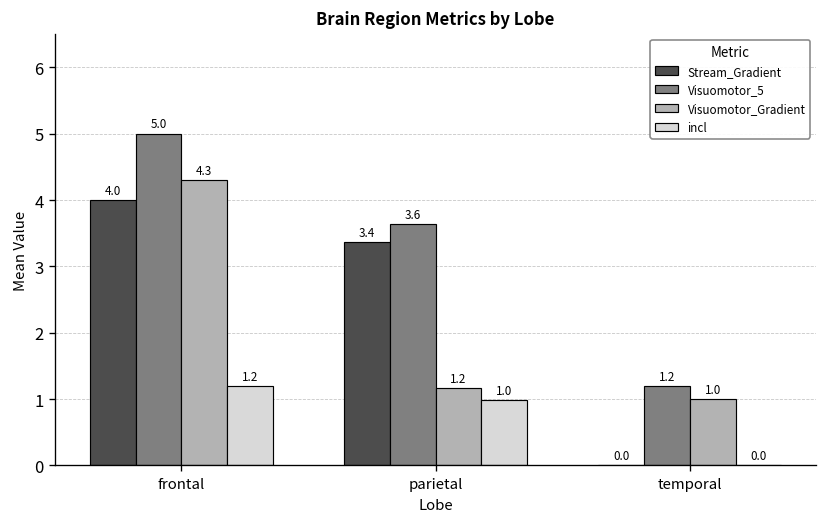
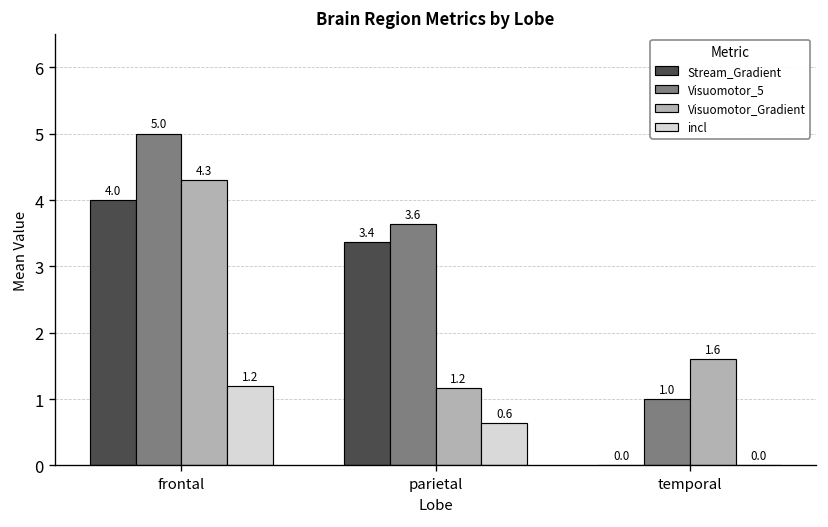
incl, parietal: 1.0 -> 0.6
Visuomotor_5, temporal: 1.2 -> 1.0
Visuomotor_Gradient, temporal: 1.0 -> 1.6
